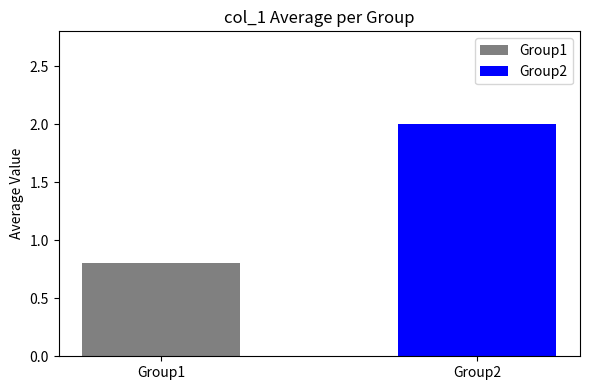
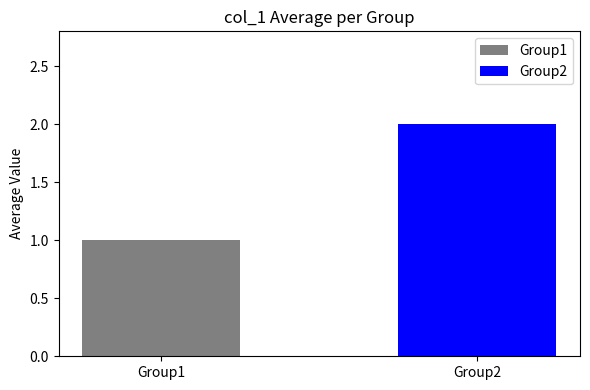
Group1: 0.8 -> 1.0
